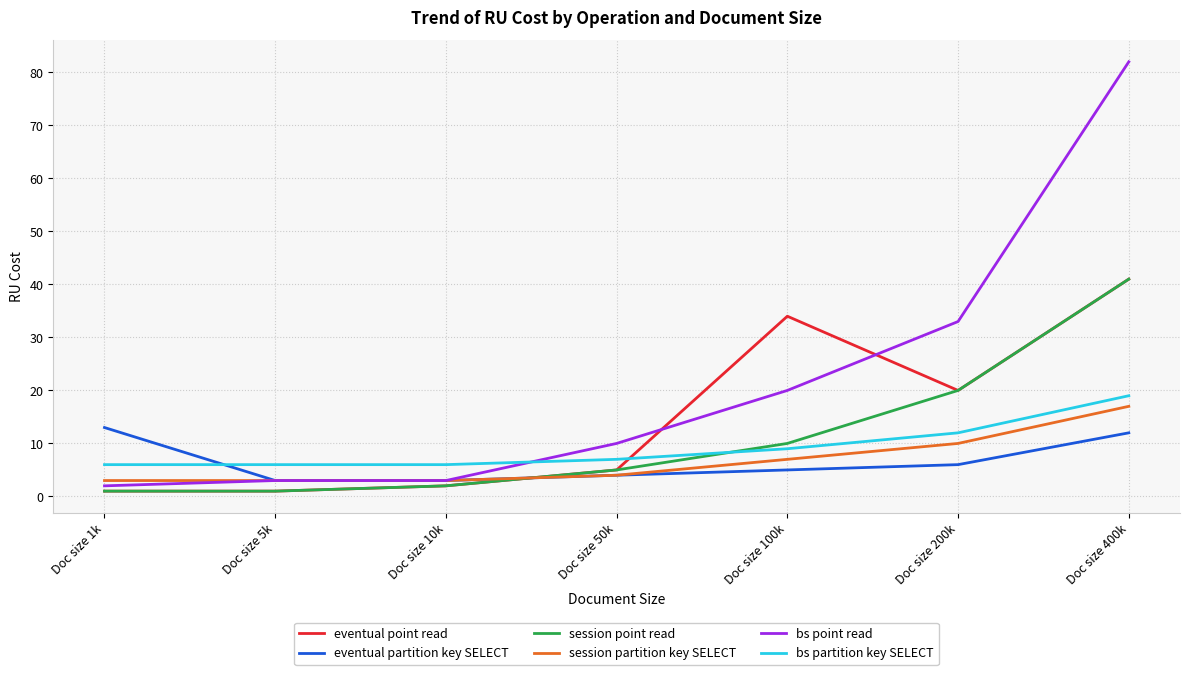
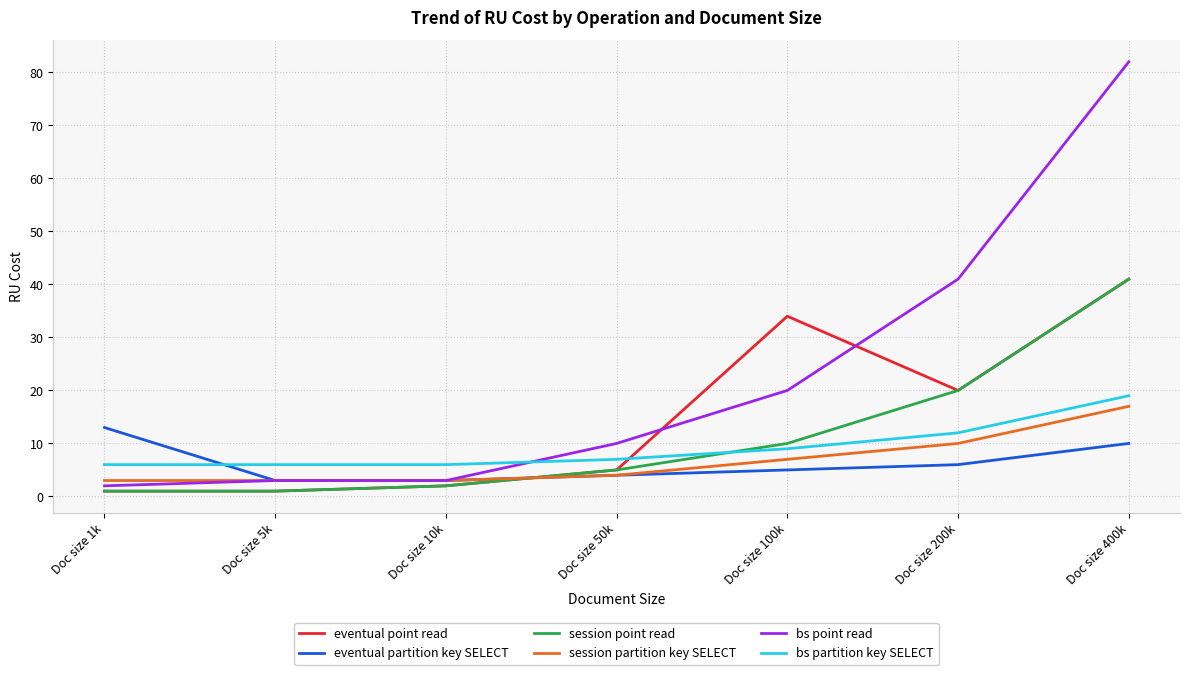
bs point read, Doc size 200k: 33 -> 41
eventual partition key SELECT, Doc size 400k: 12 -> 10
